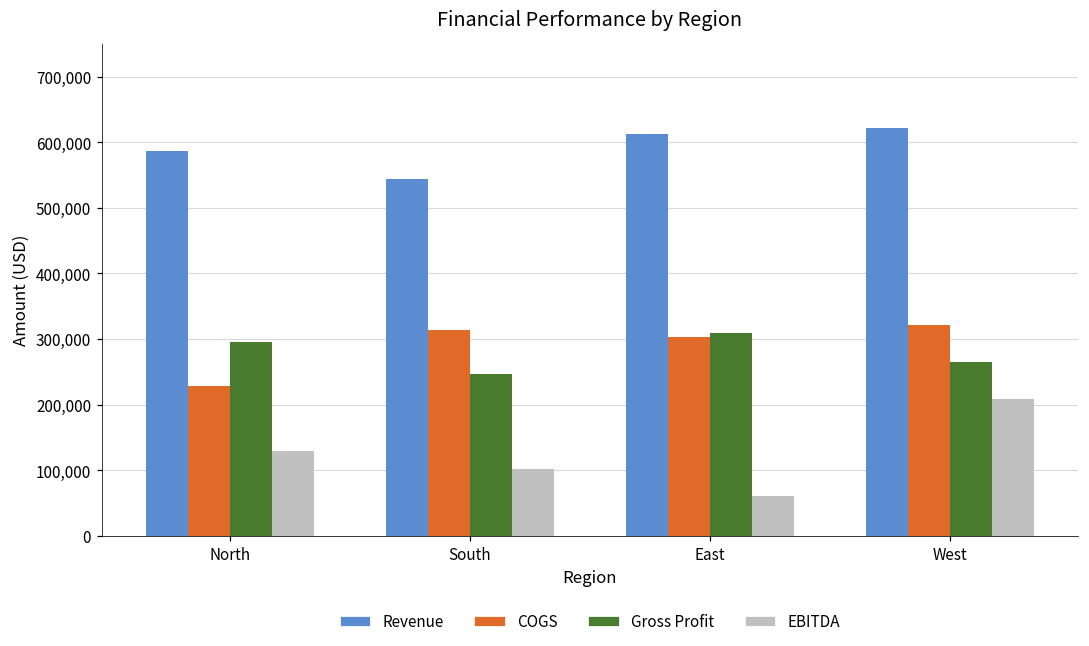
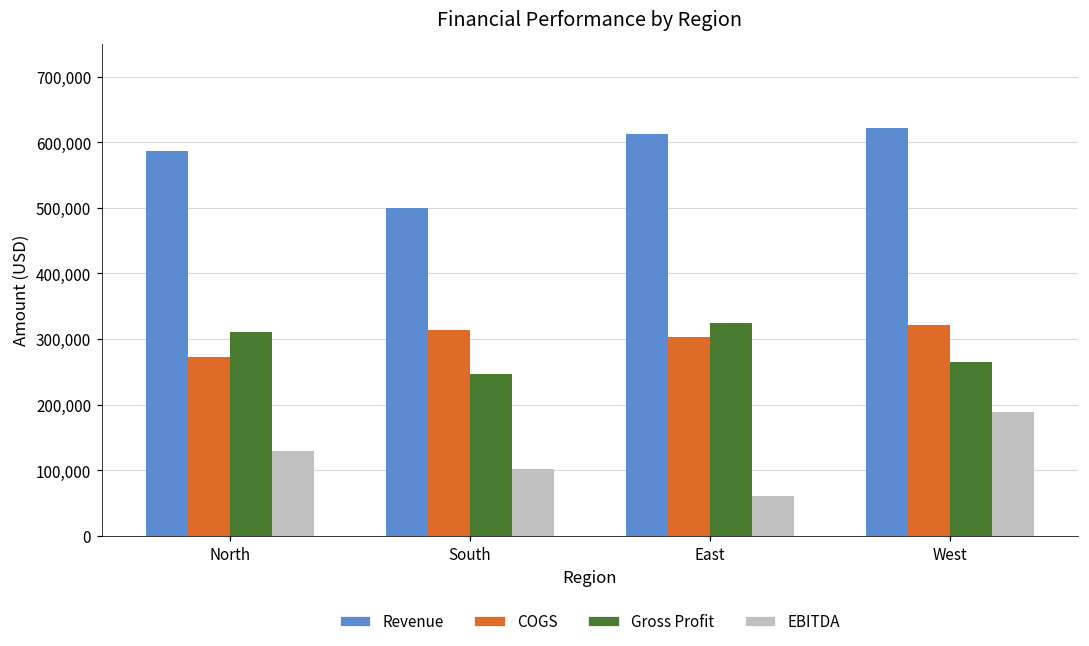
COGS, North: 230,000 -> 270,000
Gross Profit, North: 300,000 -> 310,000
Revenue, South: 540,000 -> 500,000
Gross Profit, East: 310,000 -> 320,000
EBITDA, West: 210,000 -> 190,000
